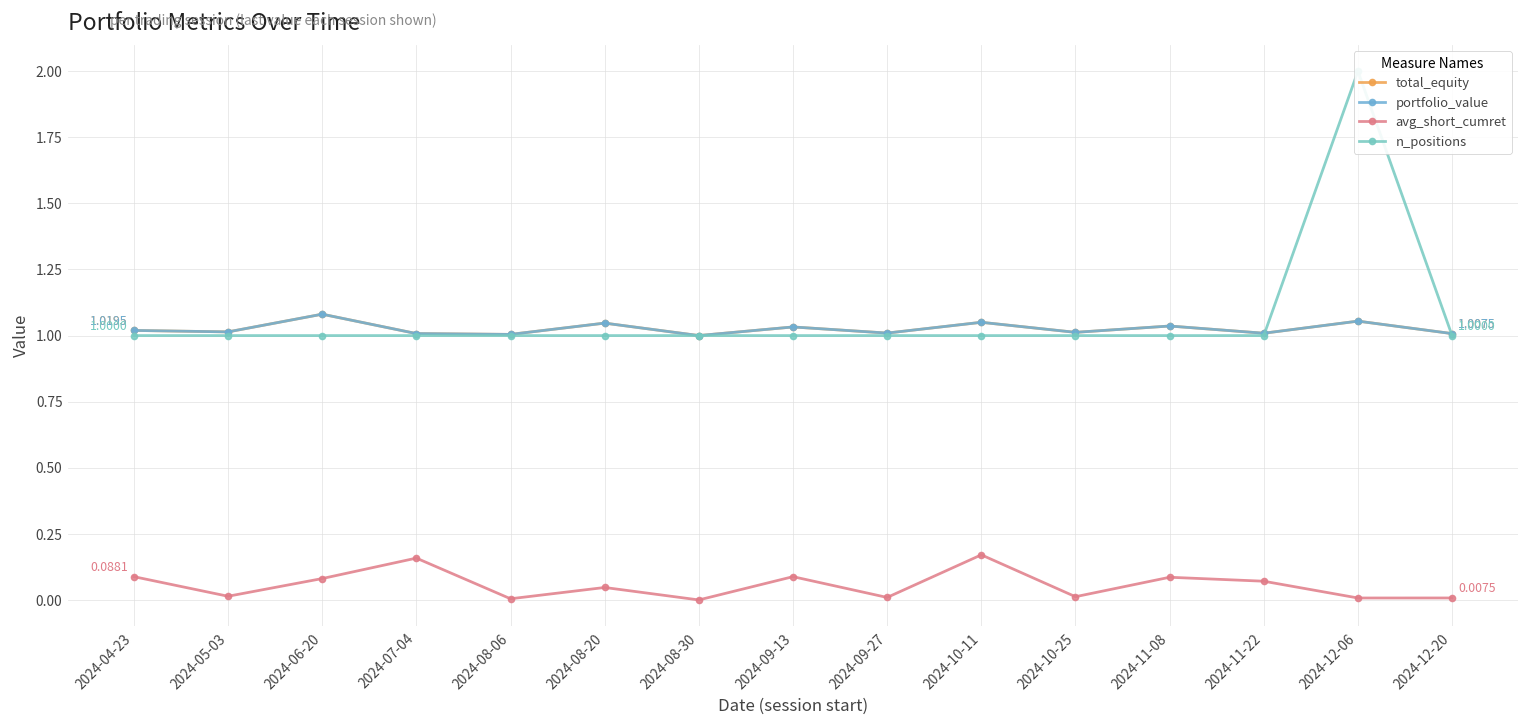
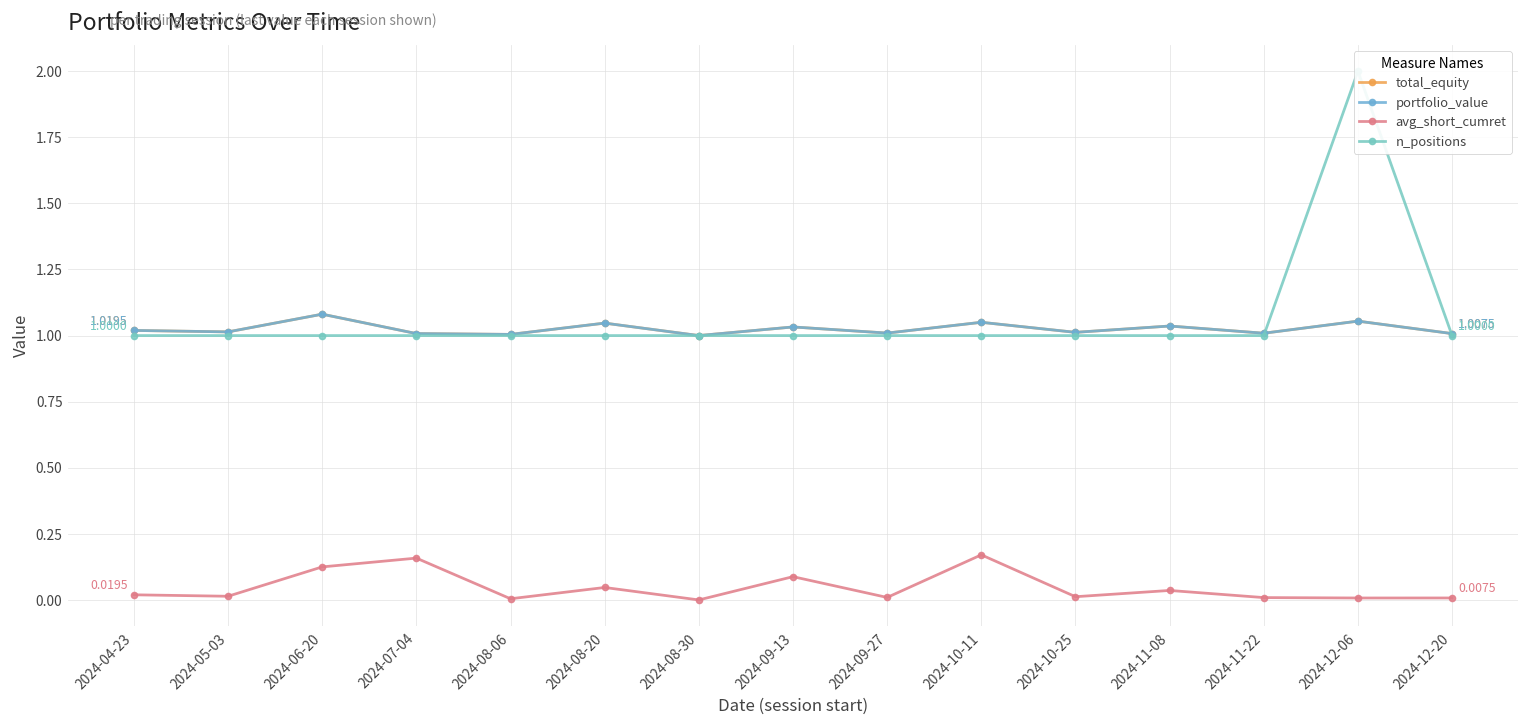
avg_short_cumret, 2024-04-23: 0.0881 -> 0.0195
avg_short_cumret, 2024-06-20: 0.08 -> 0.13
avg_short_cumret, 2024-11-08: 0.09 -> 0.04
avg_short_cumret, 2024-11-22: 0.07 -> 0.01
